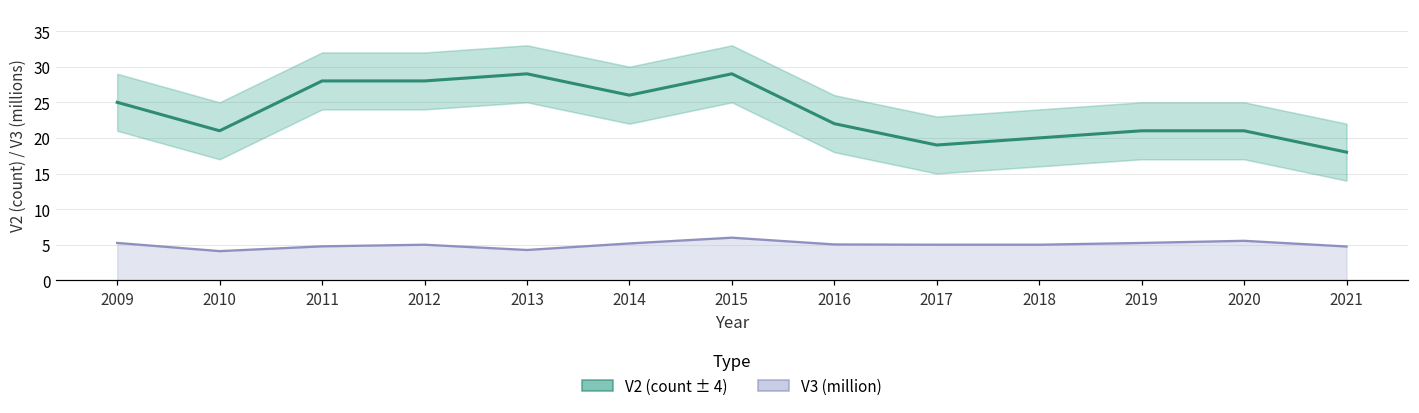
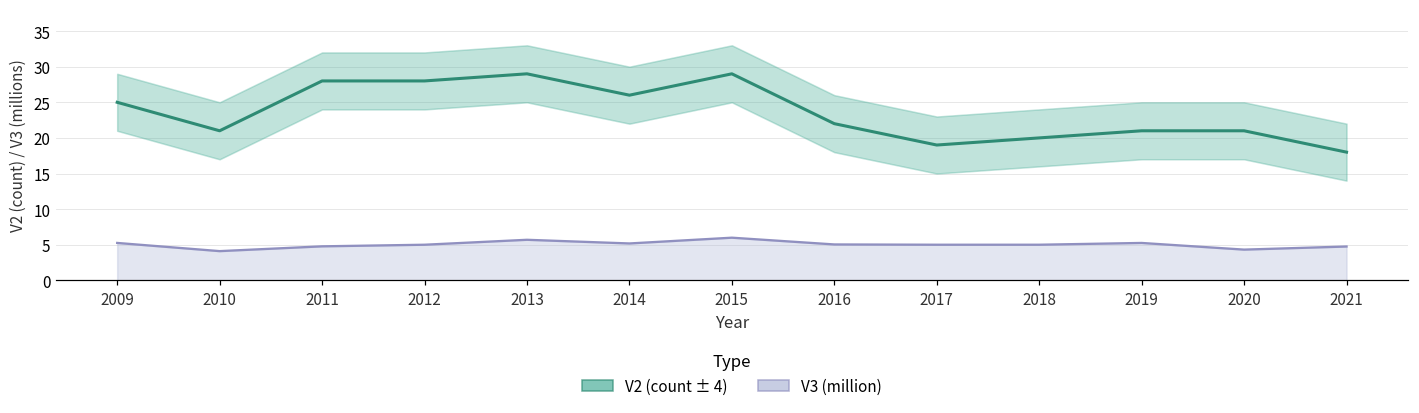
V3 (million), 2013: 4 -> 6
V3 (million), 2020: 6 -> 4
